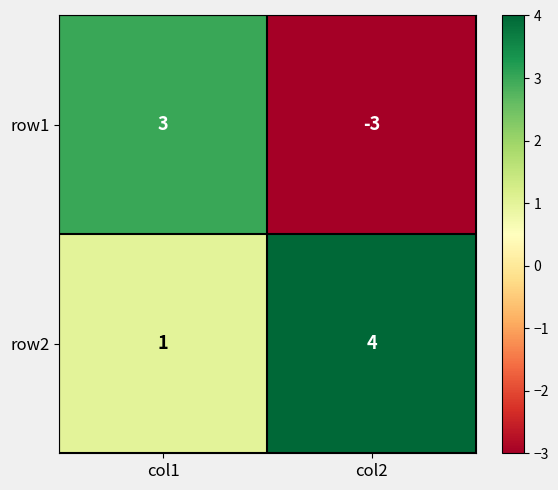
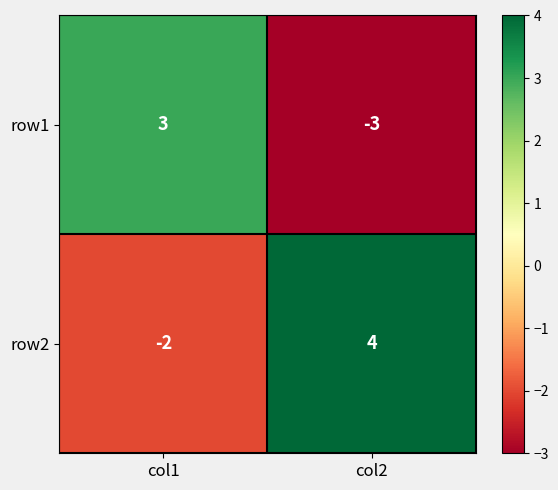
row2, col1: 1 -> -2
